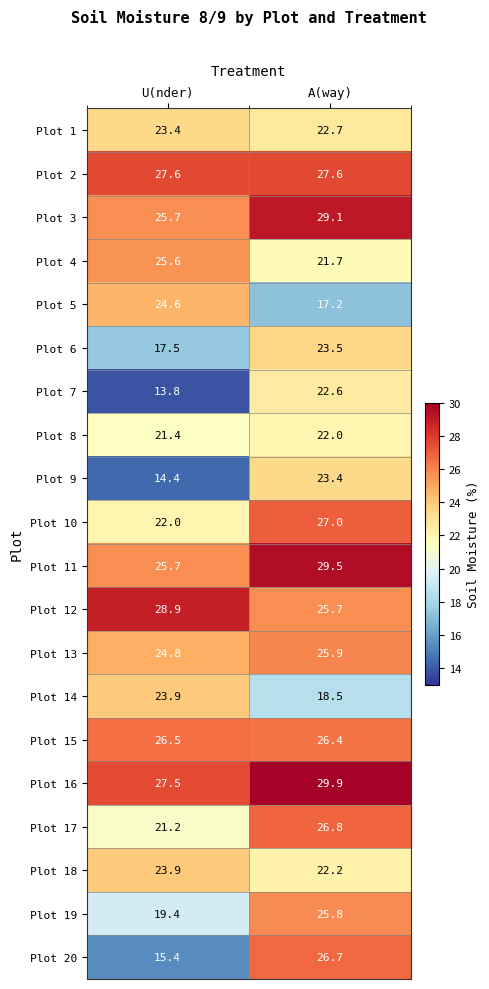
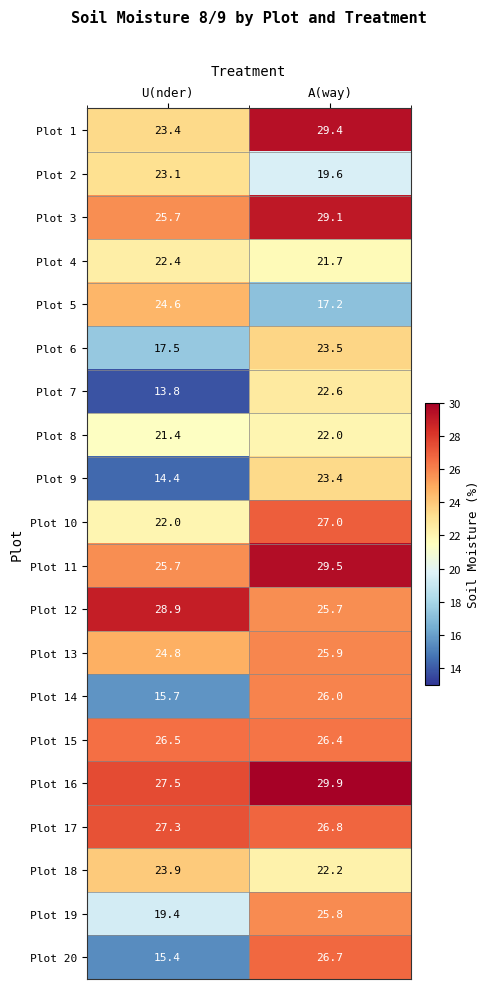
Plot 1, A(way): 22.7 -> 29.4
Plot 2, U(nder): 27.6 -> 23.1
Plot 2, A(way): 27.6 -> 19.6
Plot 4, U(nder): 25.6 -> 22.4
Plot 14, U(nder): 23.9 -> 15.7
Plot 14, A(way): 18.5 -> 26.0
Plot 17, U(nder): 21.2 -> 27.3
